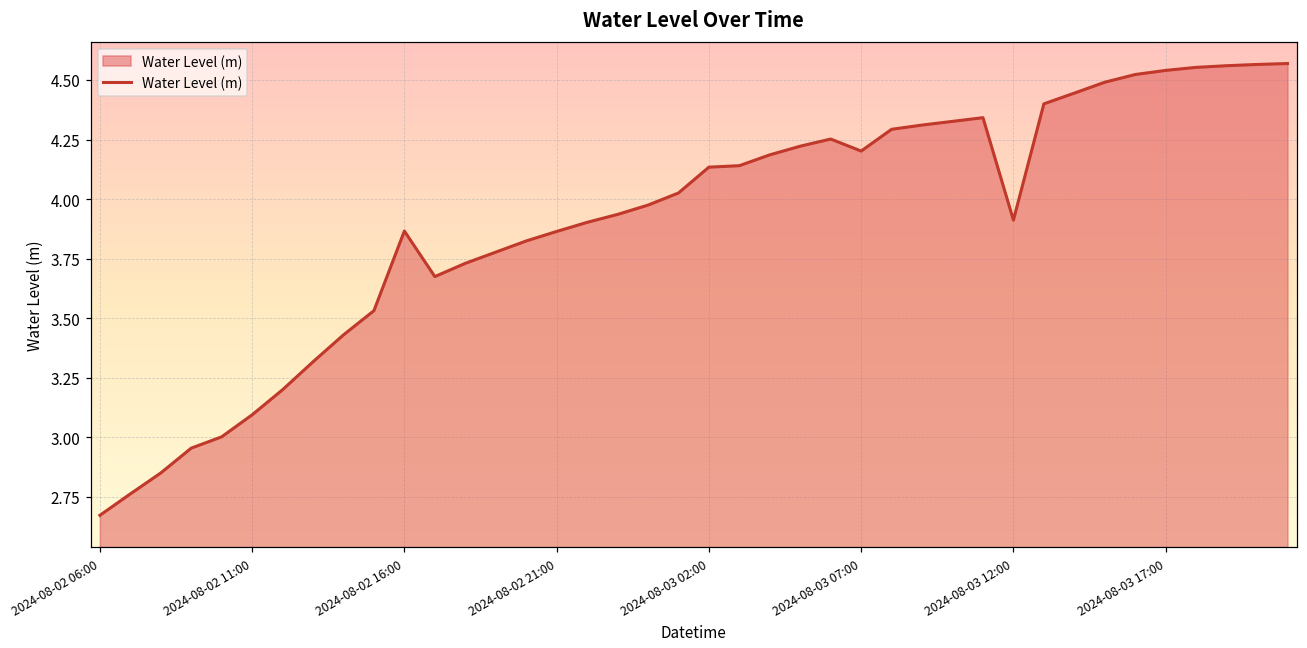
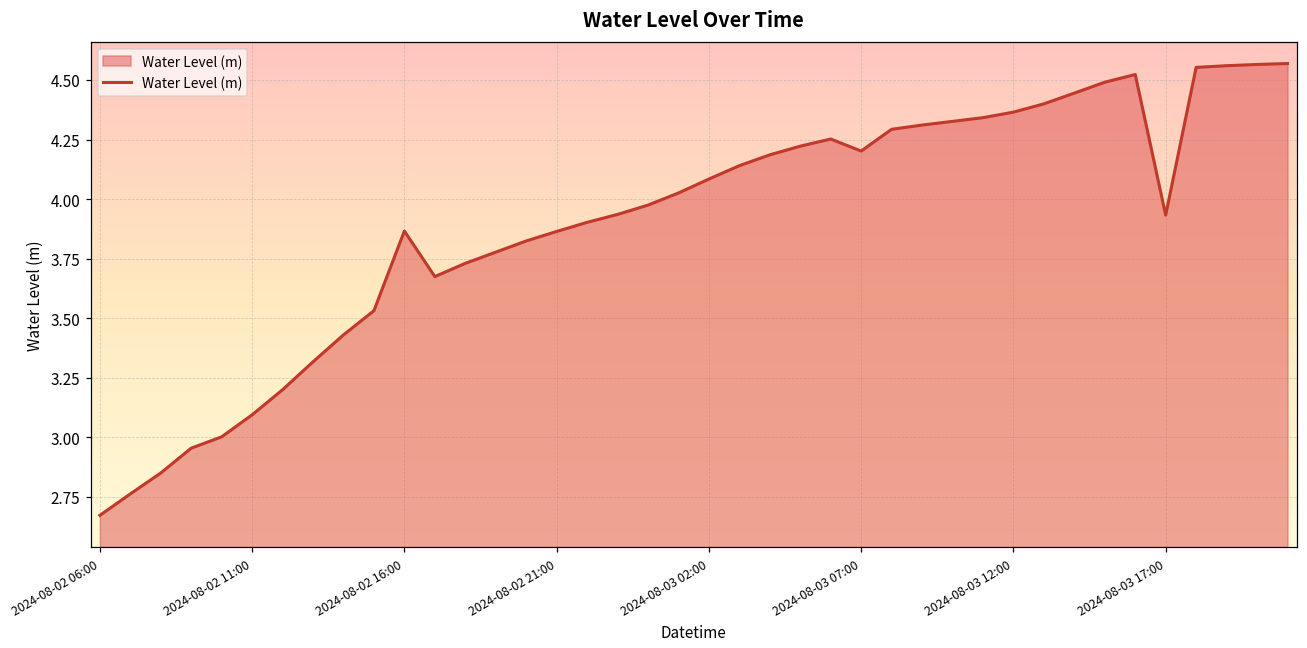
2024-08-03 02:00: 4.13 -> 4.08
2024-08-03 12:00: 3.91 -> 4.37
2024-08-03 17:00: 4.54 -> 3.93
